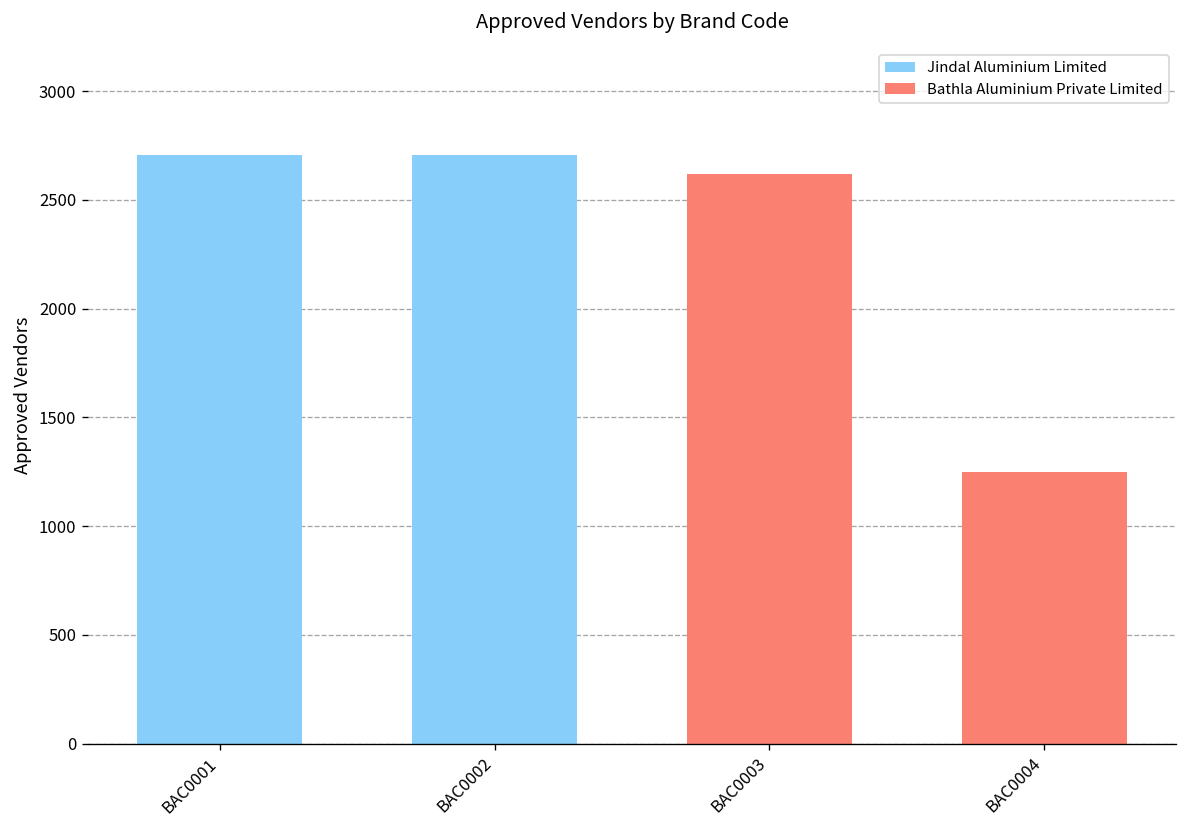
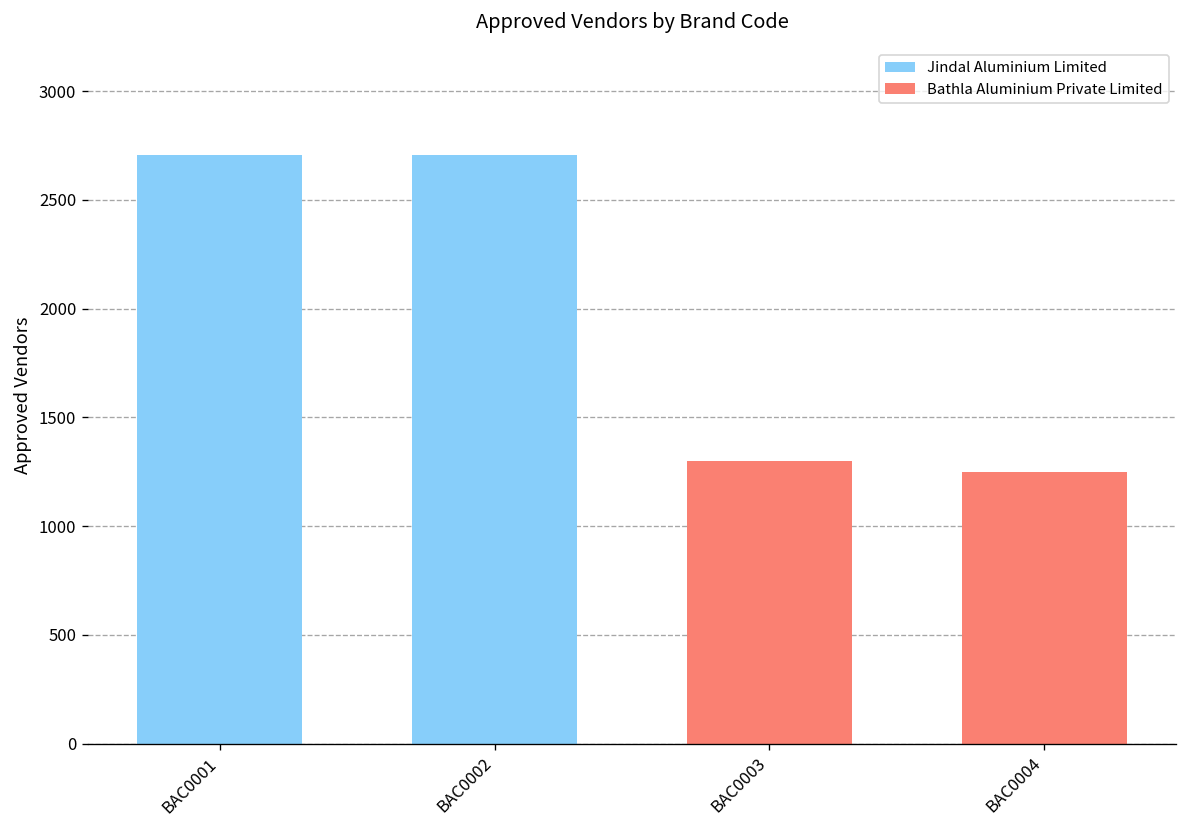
BAC0003: 2620 -> 1300
